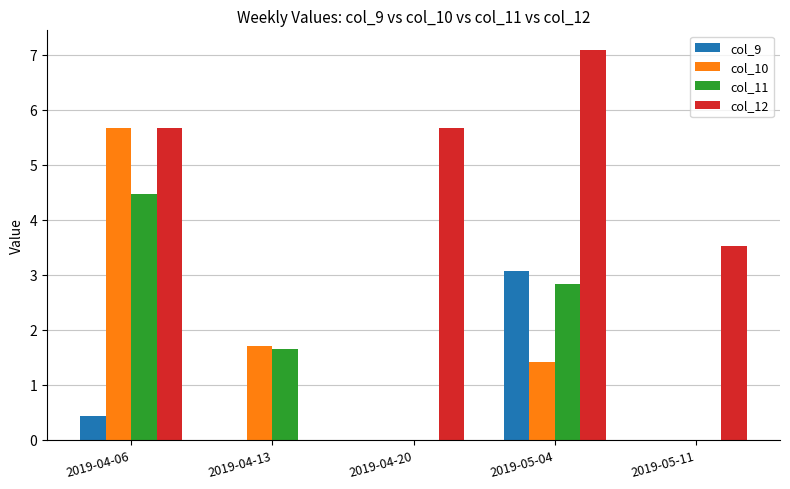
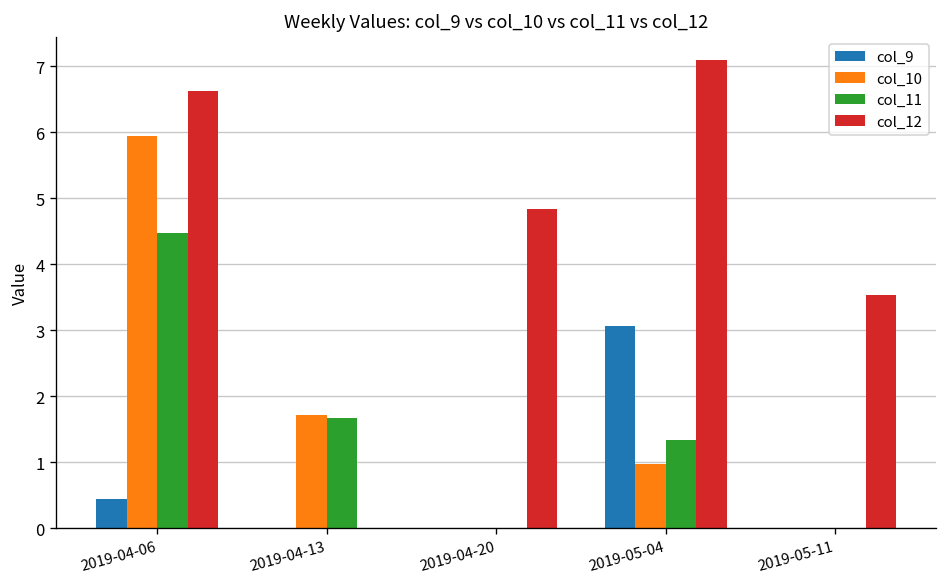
col_10, 2019-04-06: 5.7 -> 5.9
col_12, 2019-04-06: 5.7 -> 6.6
col_12, 2019-04-20: 5.7 -> 4.8
col_10, 2019-05-04: 1.4 -> 1.0
col_11, 2019-05-04: 2.8 -> 1.3
